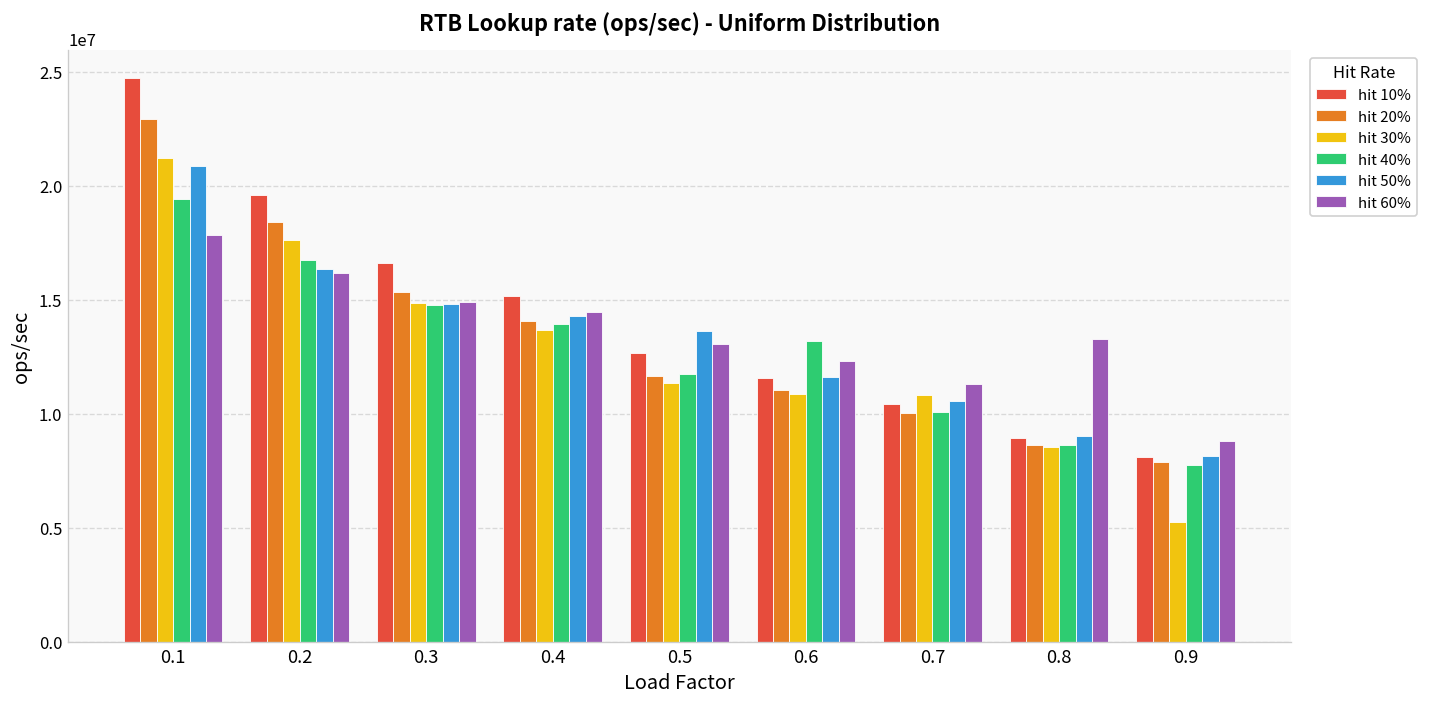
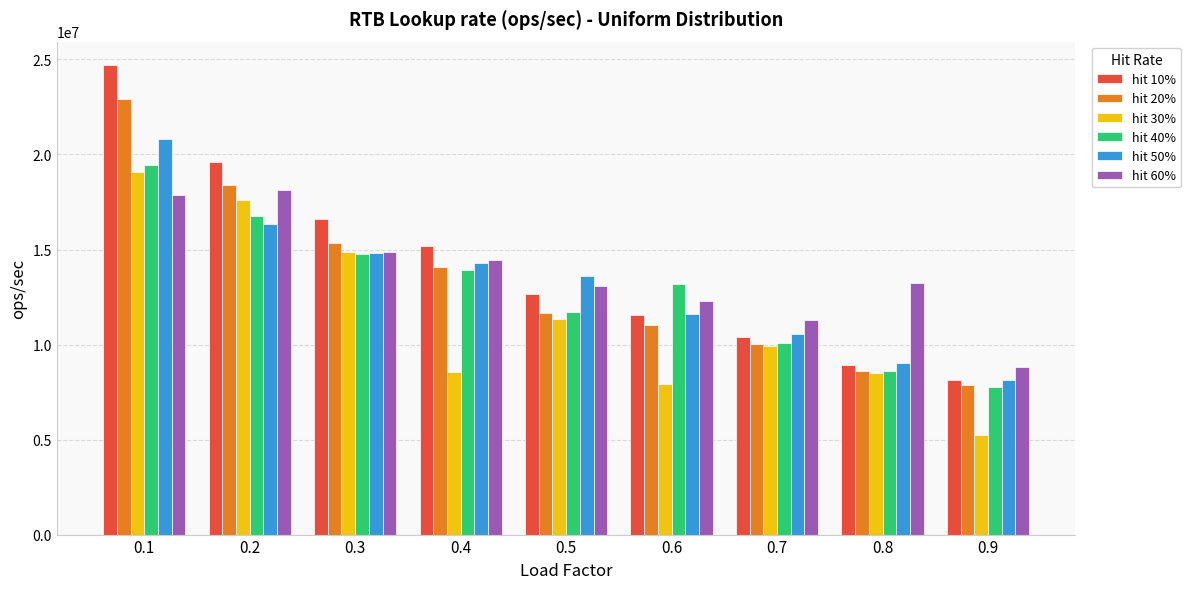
hit 30%, 0.1: 21200000 -> 19100000
hit 60%, 0.2: 16200000 -> 18100000
hit 30%, 0.4: 13700000 -> 8600000
hit 30%, 0.6: 10800000 -> 7900000
hit 30%, 0.7: 10800000 -> 9900000
